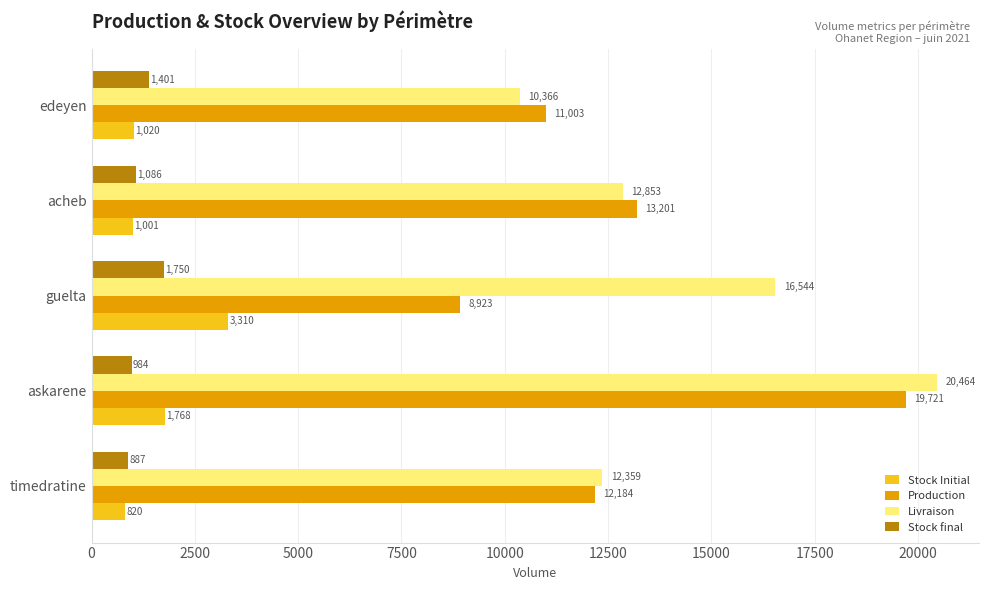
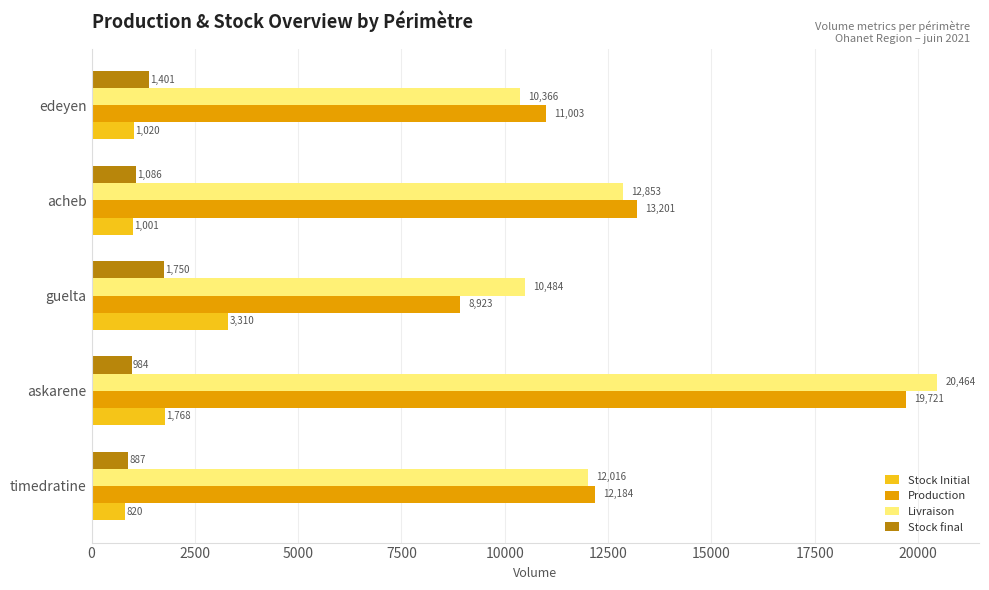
Livraison, guelta: 16,544 -> 10,484
Livraison, timedratine: 12,359 -> 12,016
